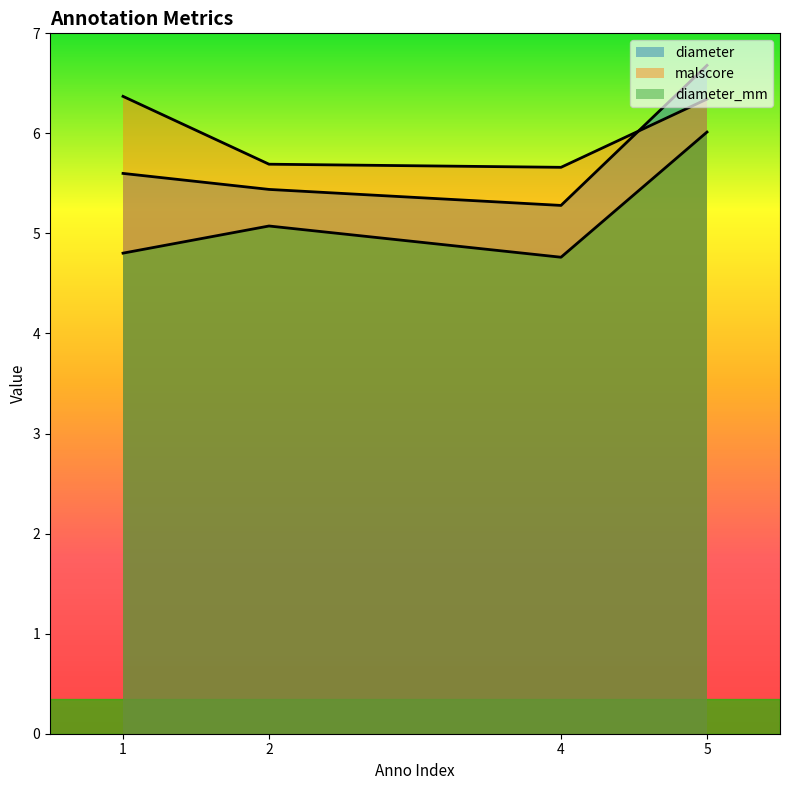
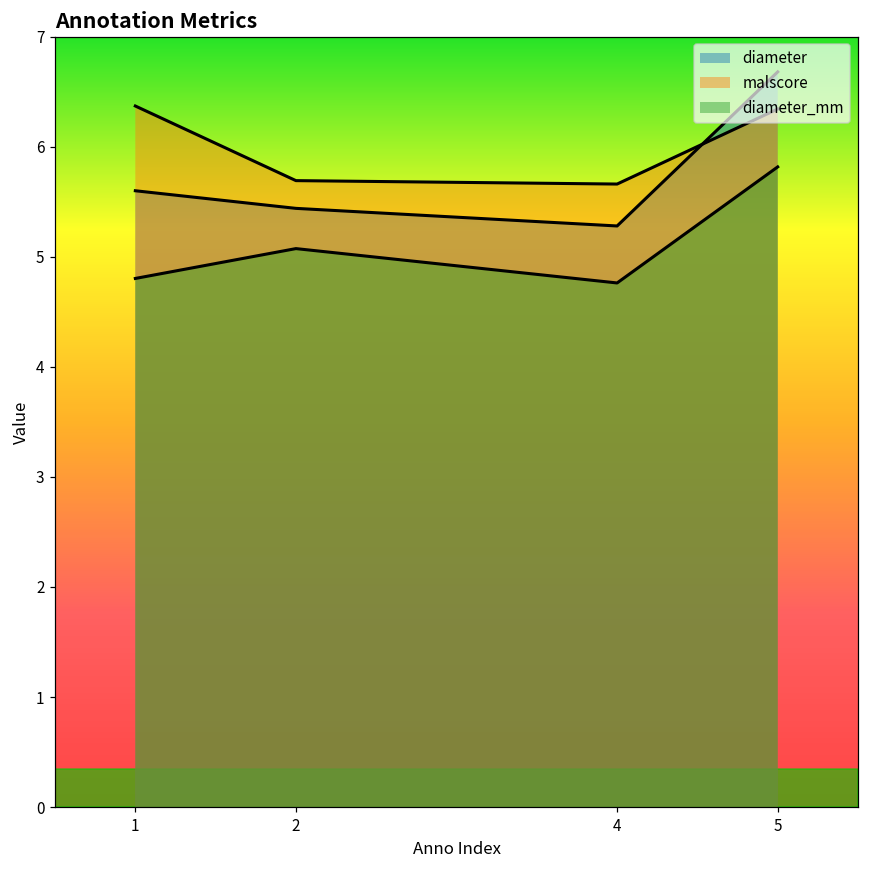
diameter_mm, 5: 6.01 -> 5.82
